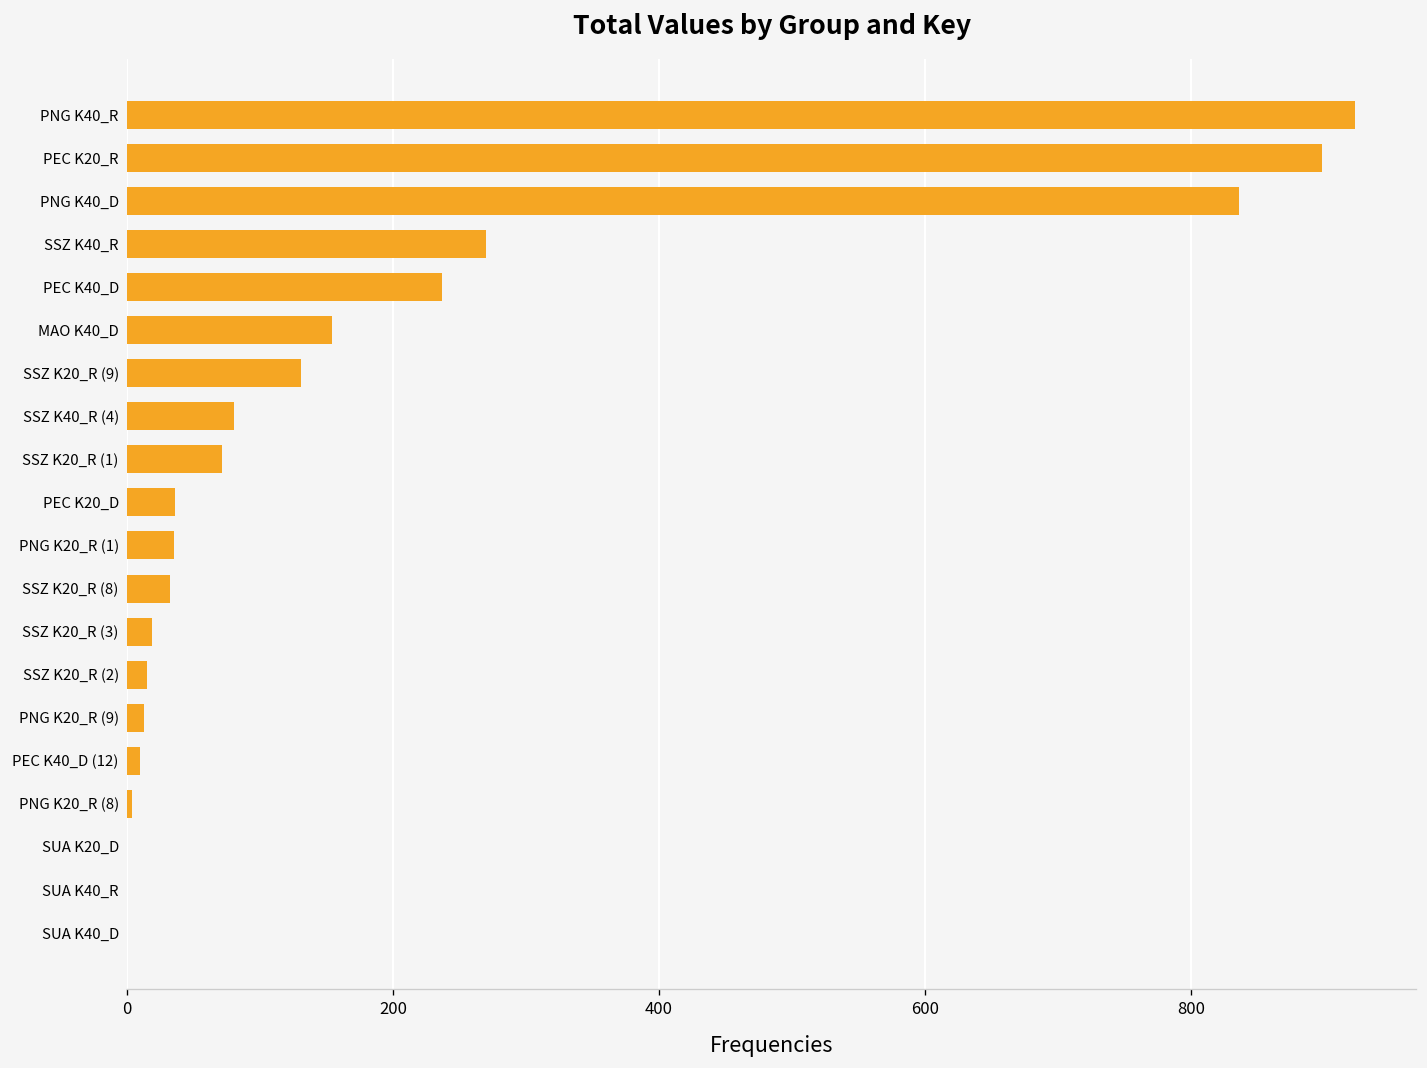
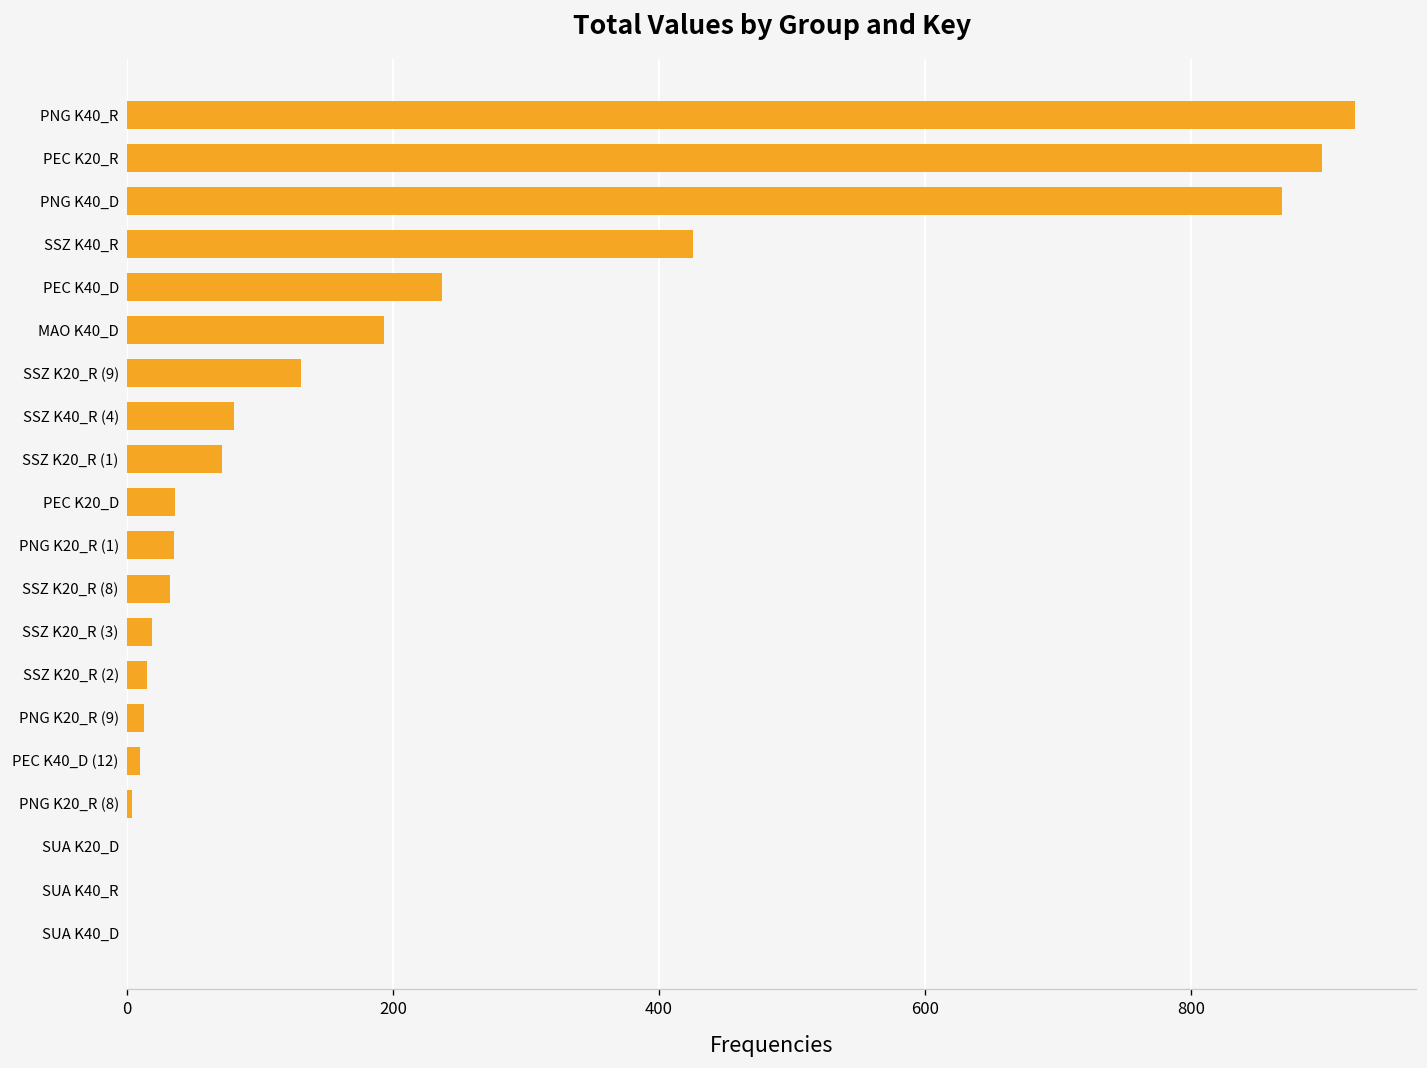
PNG K40_D: 836 -> 868
SSZ K40_R: 270 -> 425
MAO K40_D: 154 -> 193
